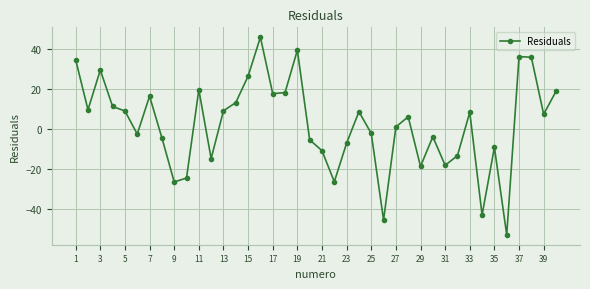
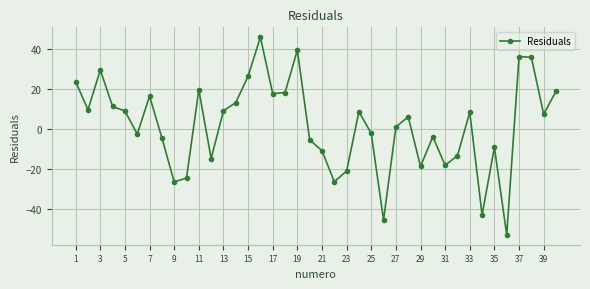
1: 35 -> 24
23: -7 -> -21
